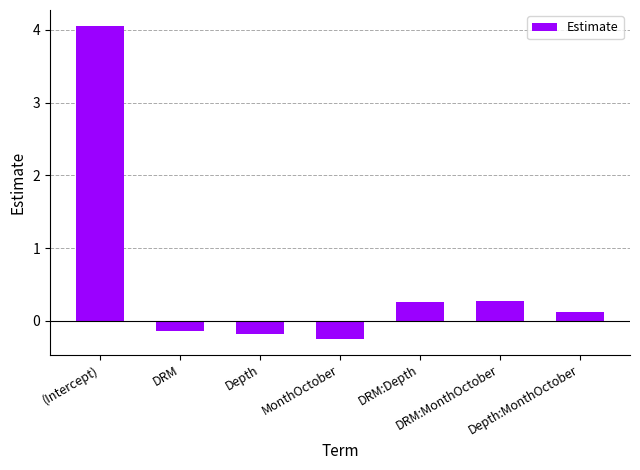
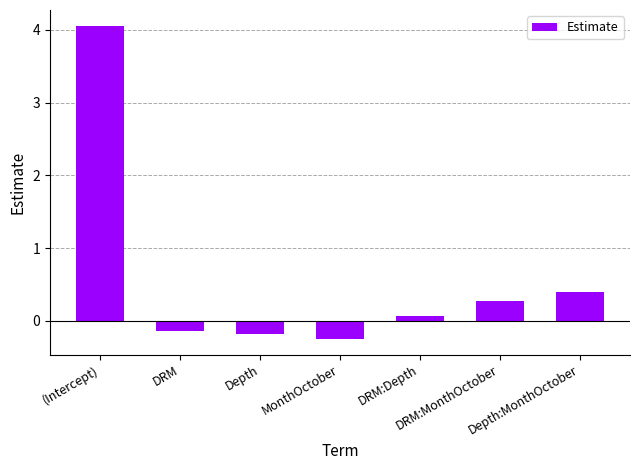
DRM:Depth: 0.3 -> 0.1
Depth:MonthOctober: 0.1 -> 0.4
